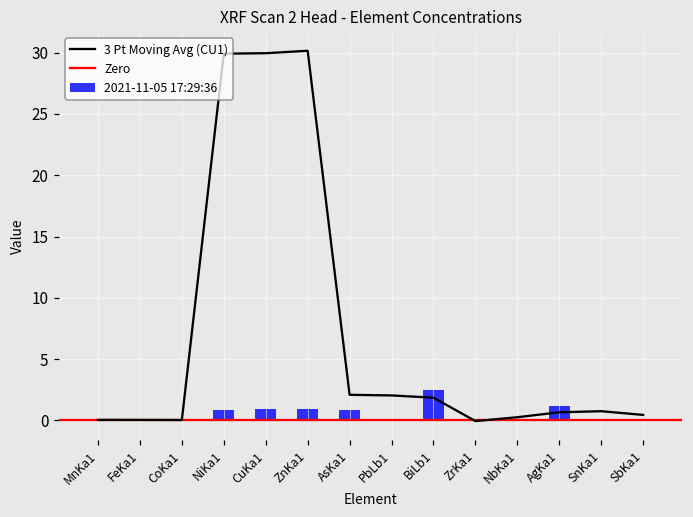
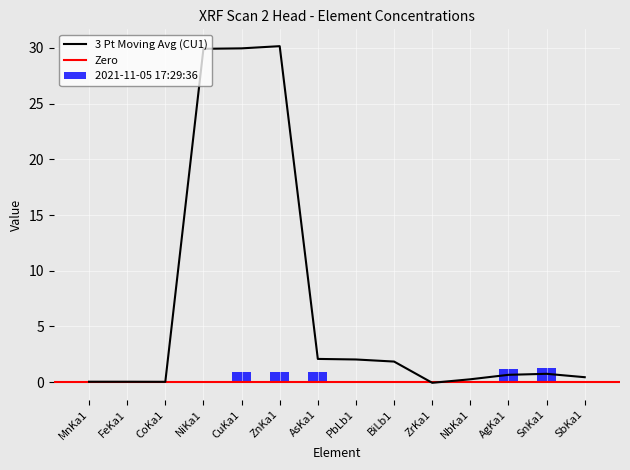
2021-11-05 17:29:36, NiKa1: 0.8 -> 0.0
2021-11-05 17:29:36, BiLb1: 2.4 -> 0.0
2021-11-05 17:29:36, SnKa1: 0.0 -> 1.3
